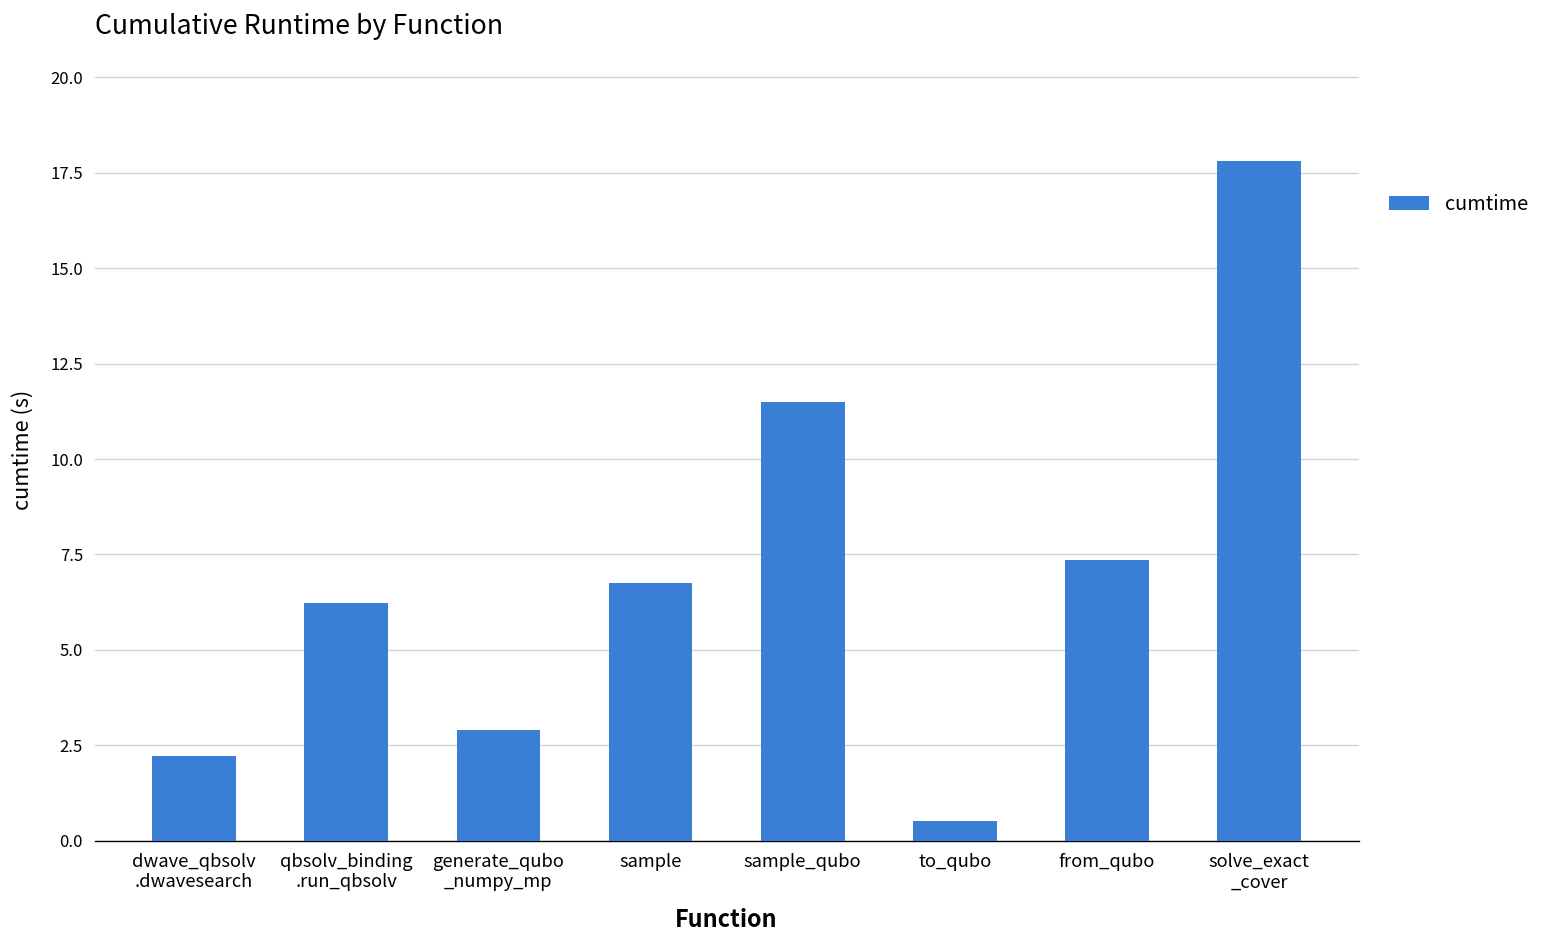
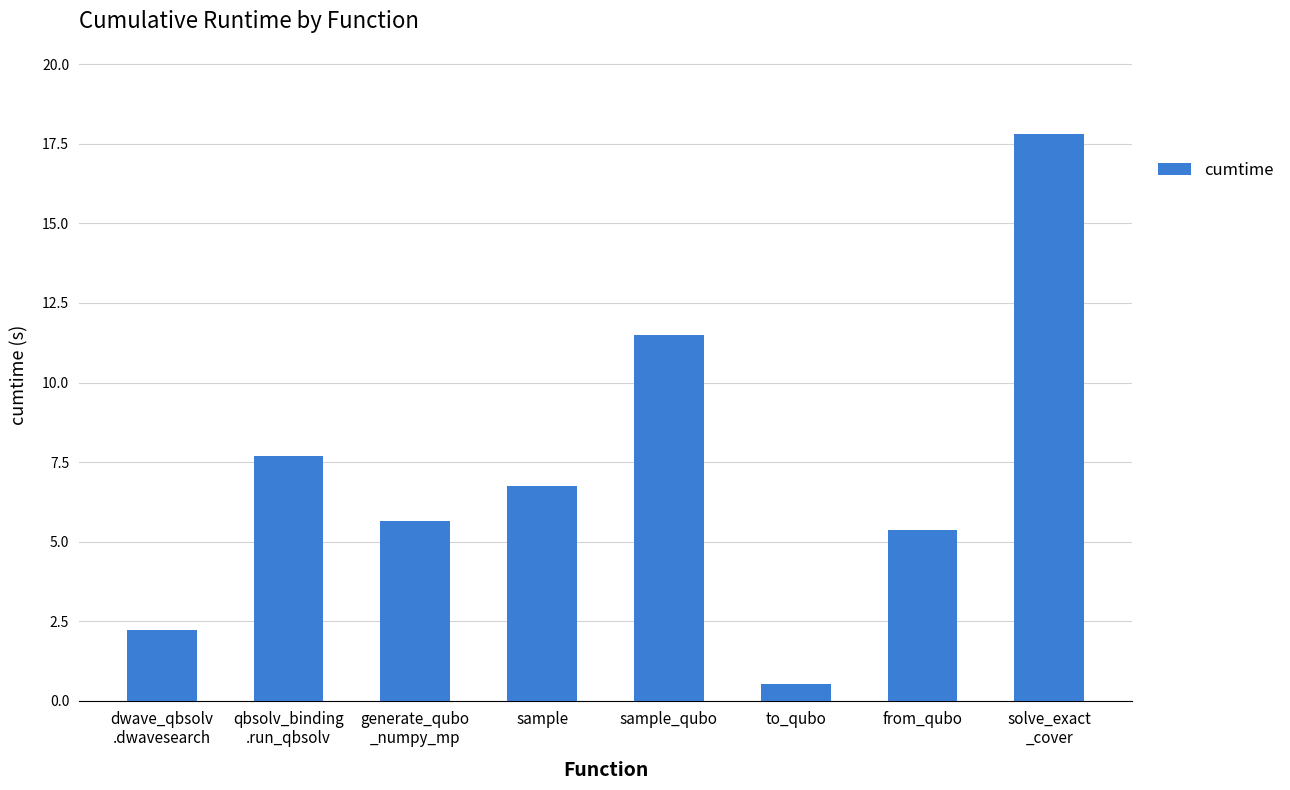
qbsolv_binding .run_qbsolv: 6.2 -> 7.7
generate_qubo _numpy_mp: 2.9 -> 5.6
from_qubo: 7.4 -> 5.4
